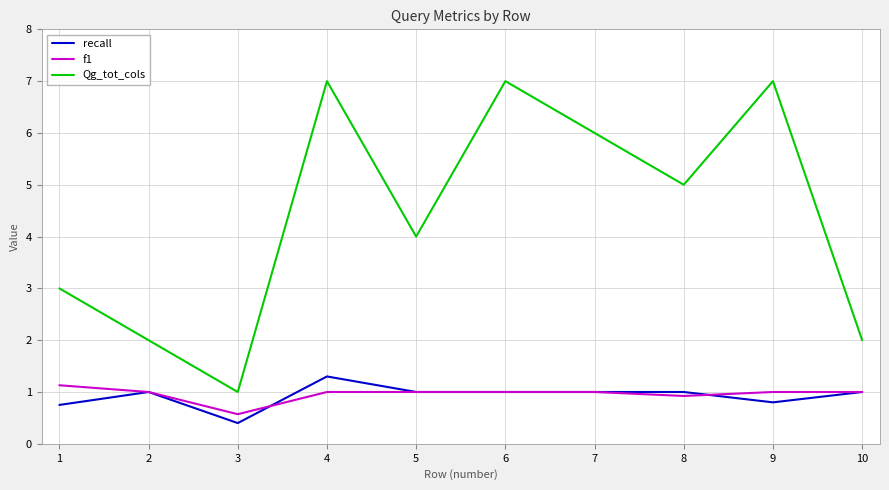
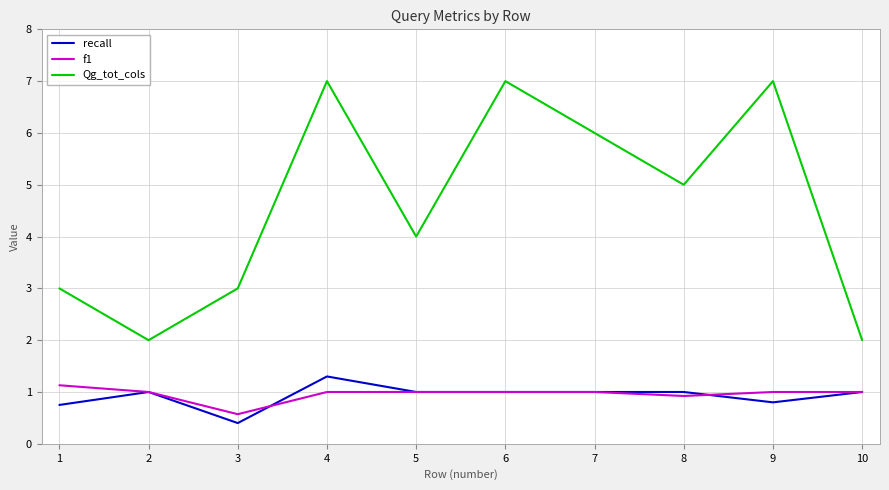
Qg_tot_cols, 3: 1 -> 3
